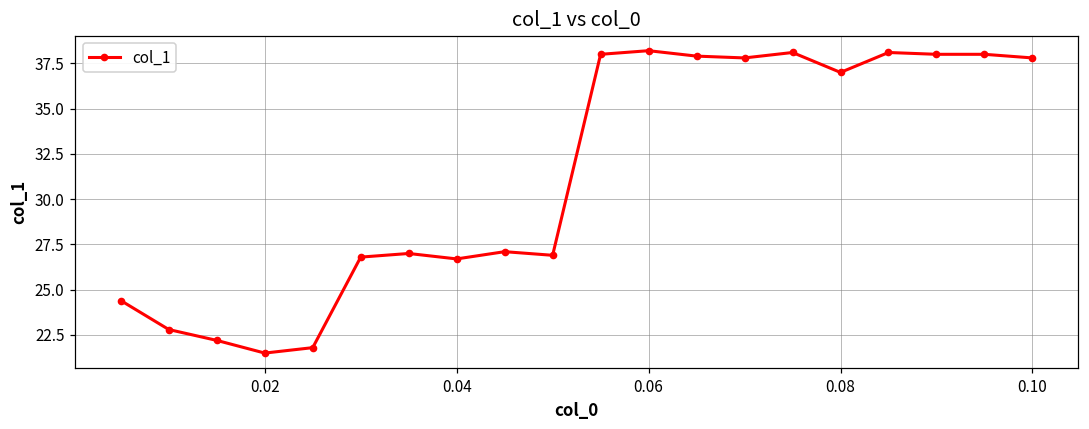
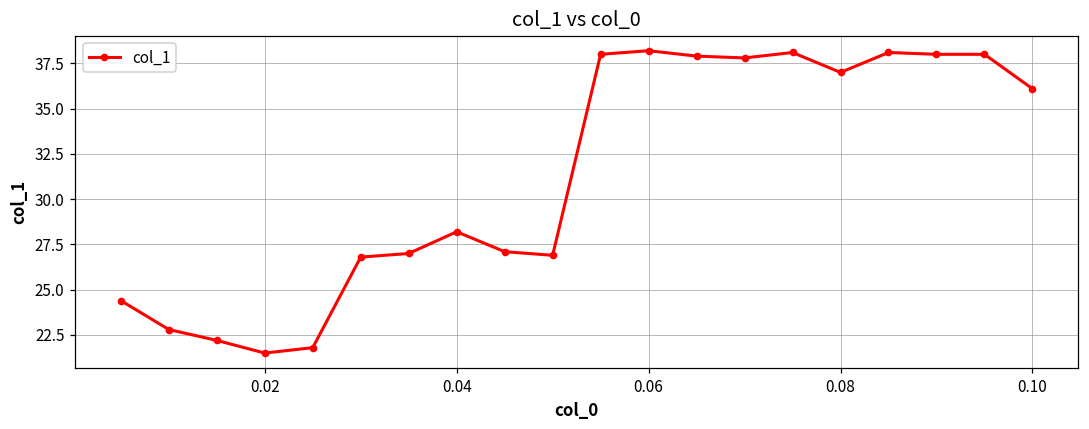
0.04: 26.7 -> 28.2
0.10: 37.8 -> 36.1
